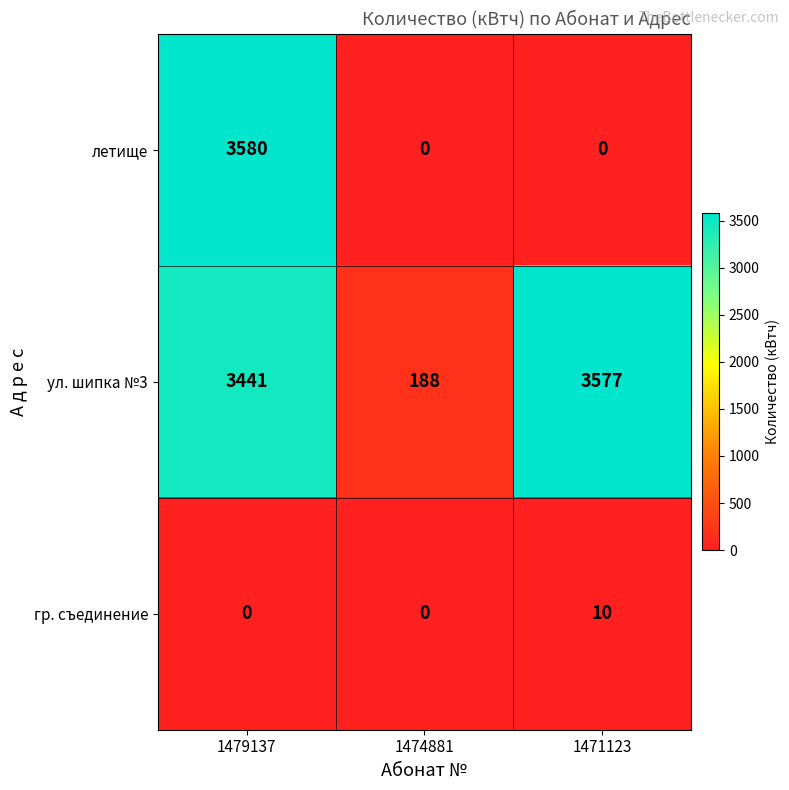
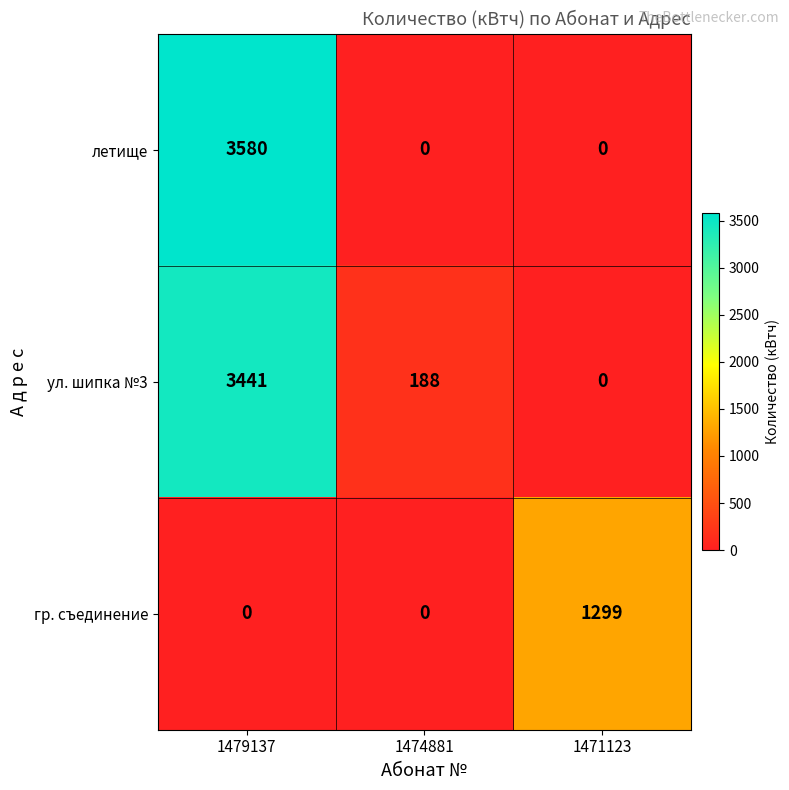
ул. шипка №3, 1471123: 3577 -> 0
гр. съединение, 1471123: 10 -> 1299
